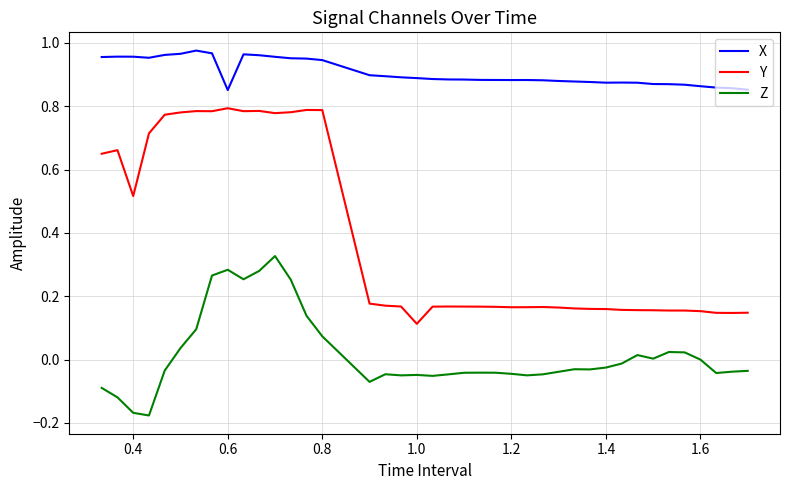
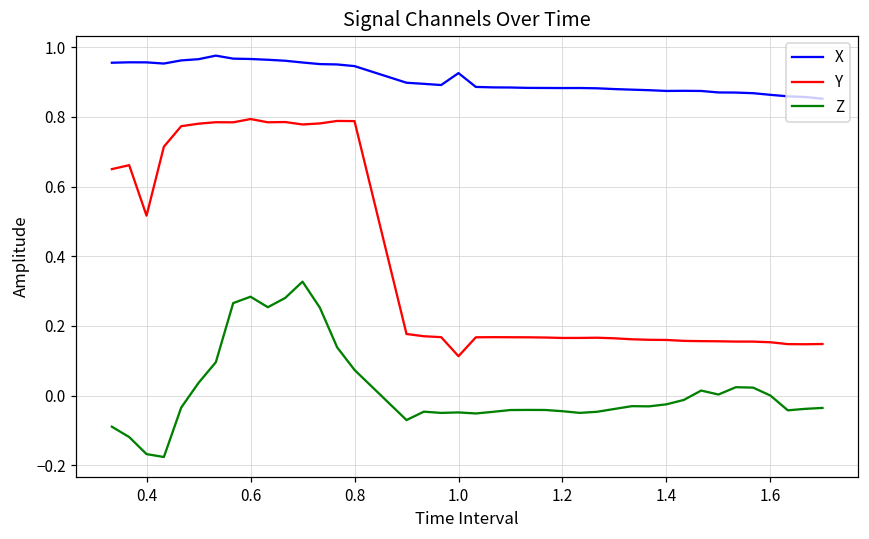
X, 0.6: 0.85 -> 0.97
X, 1.0: 0.89 -> 0.93
